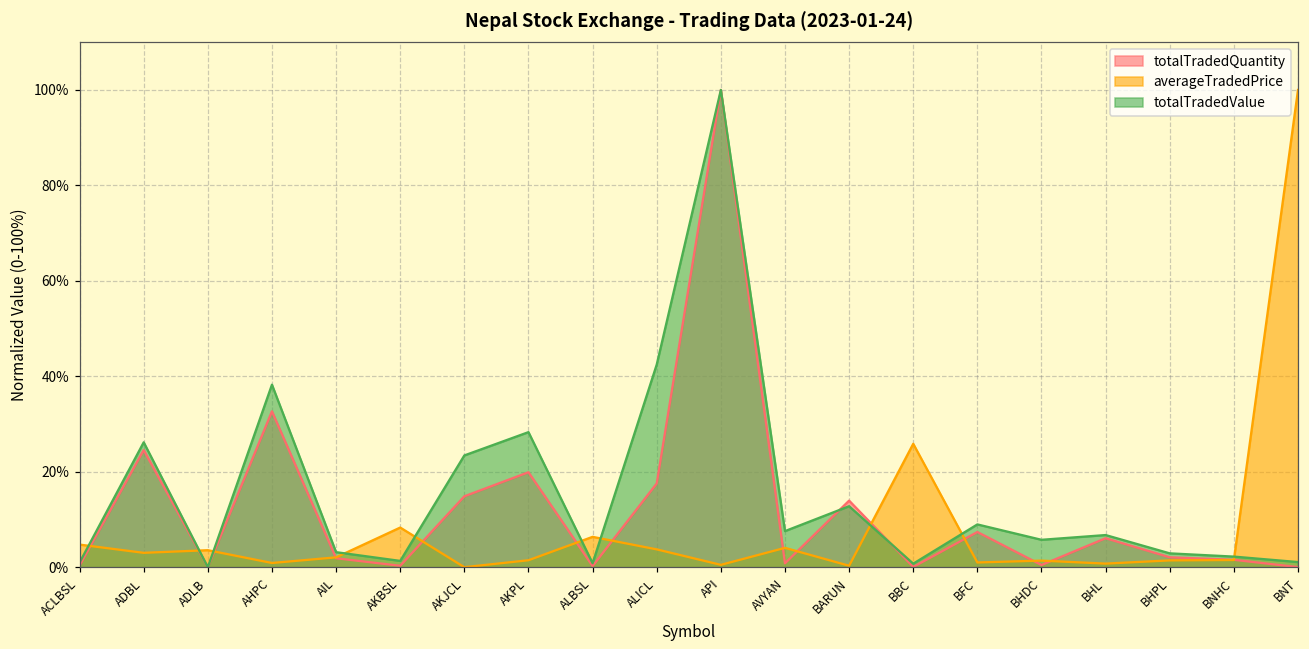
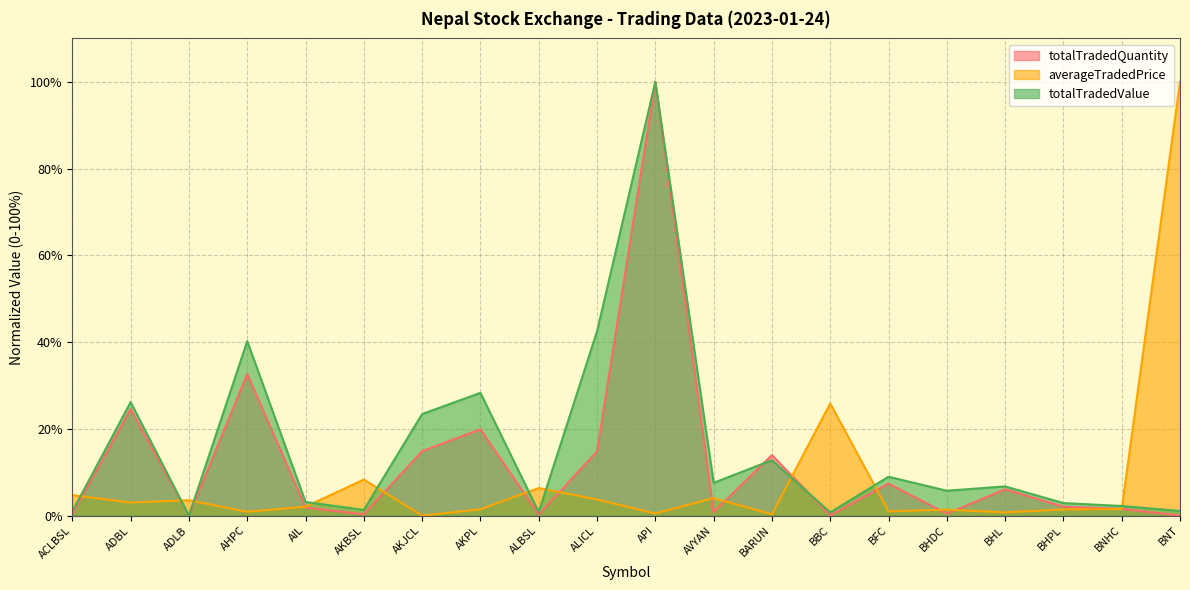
totalTradedValue, AHPC: 38% -> 40%
totalTradedQuantity, ALICL: 18% -> 15%
